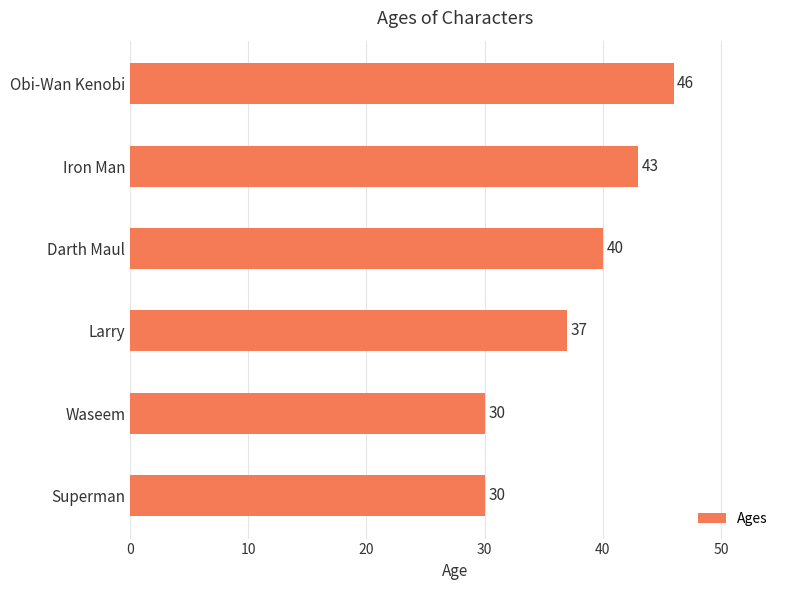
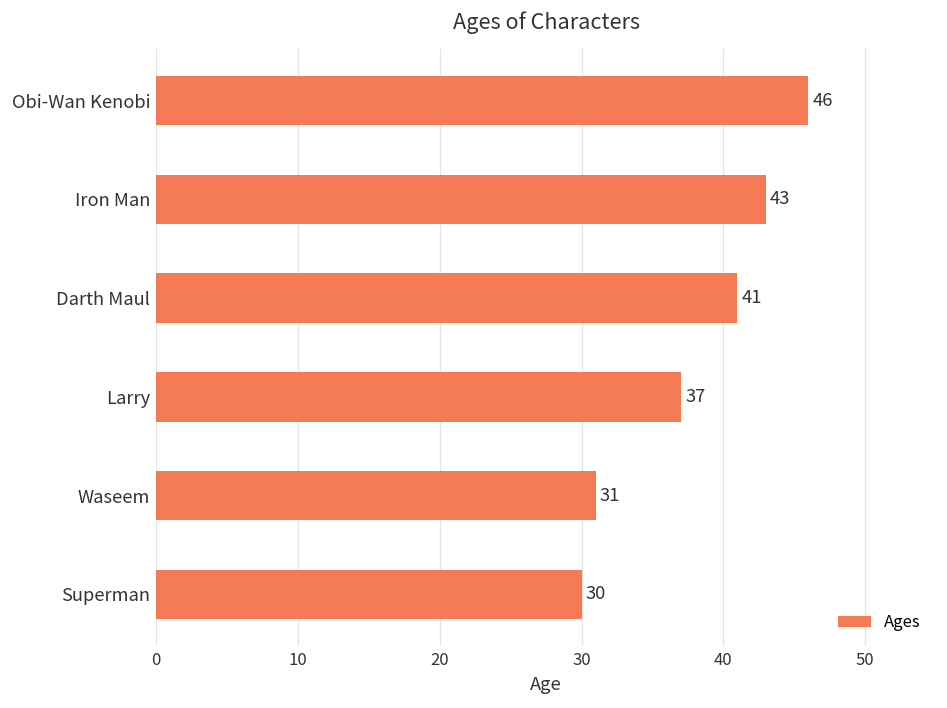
Darth Maul: 40 -> 41
Waseem: 30 -> 31
